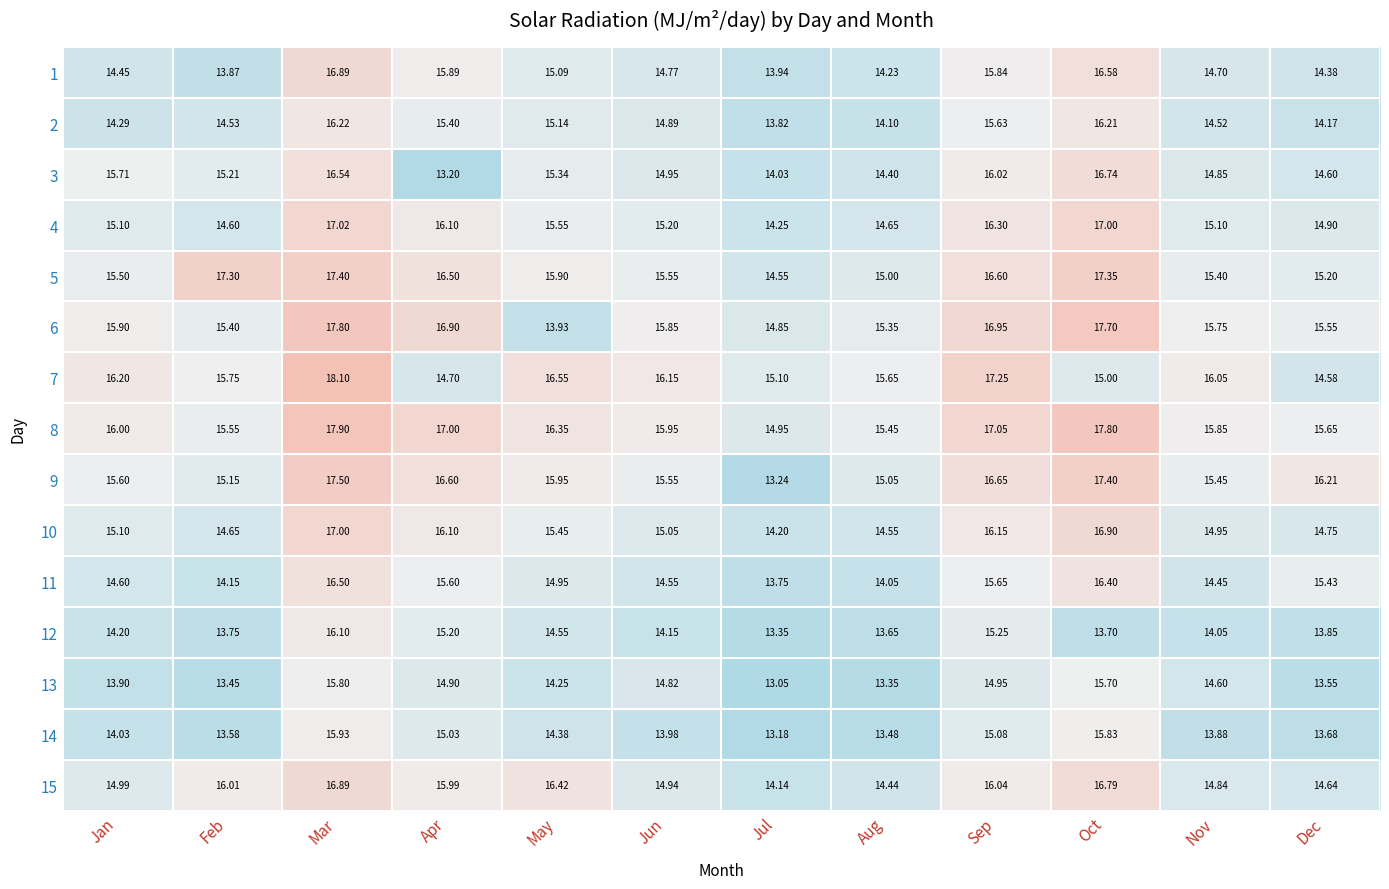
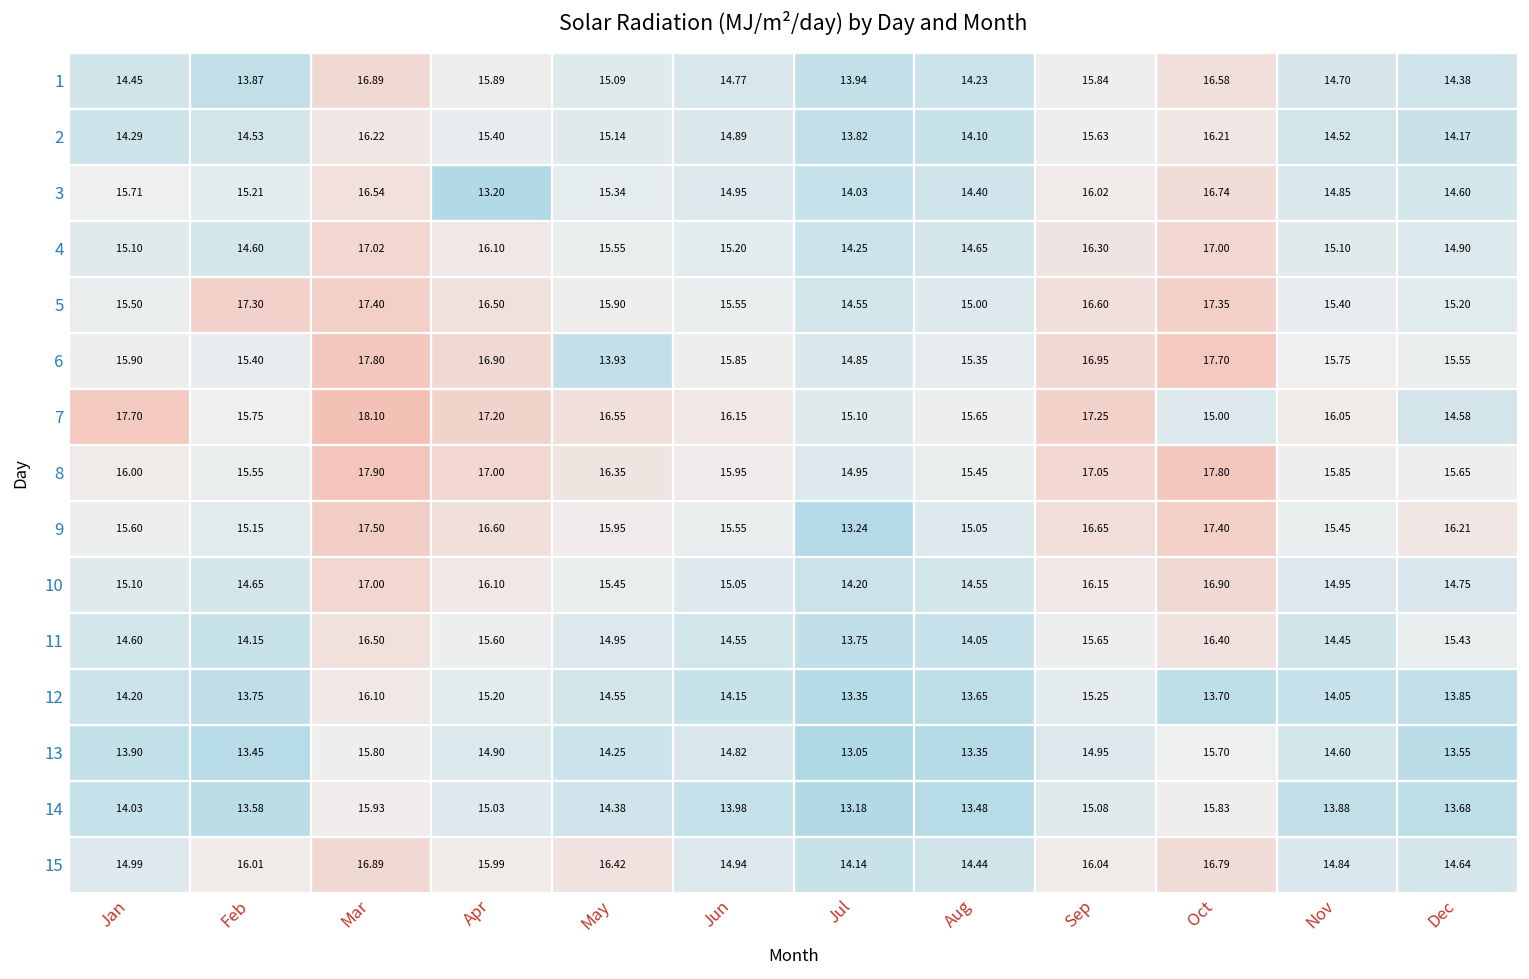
7, Jan: 16.20 -> 17.70
7, Apr: 14.70 -> 17.20
